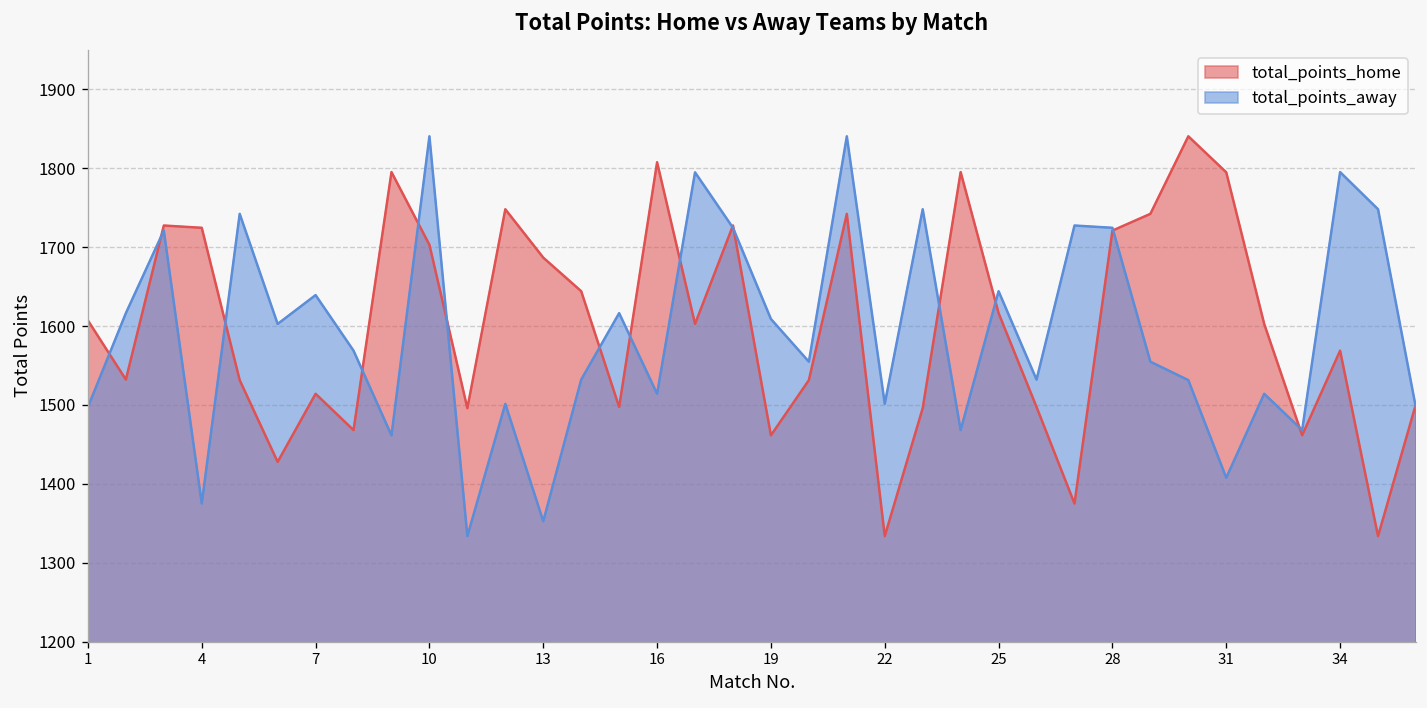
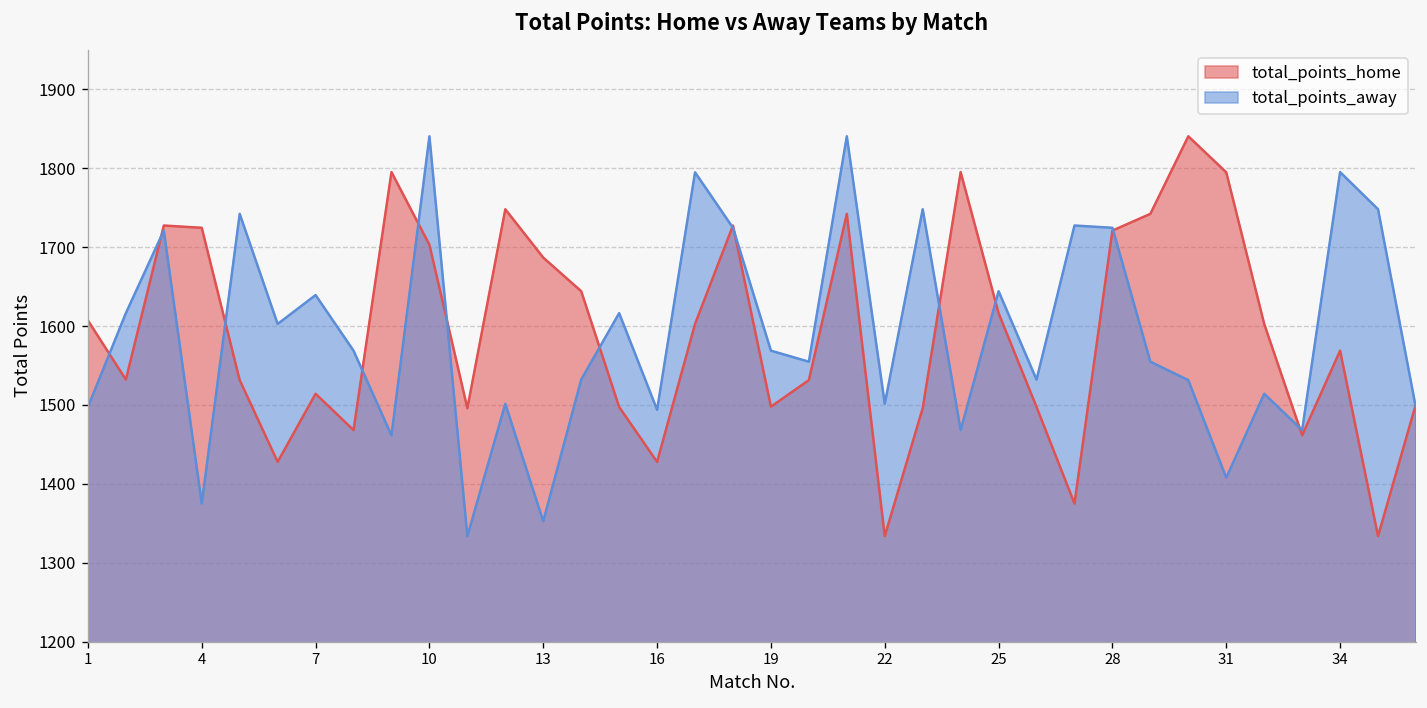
total_points_home, 16: 1810 -> 1430
total_points_away, 16: 1510 -> 1490
total_points_home, 19: 1460 -> 1500
total_points_away, 19: 1610 -> 1570
